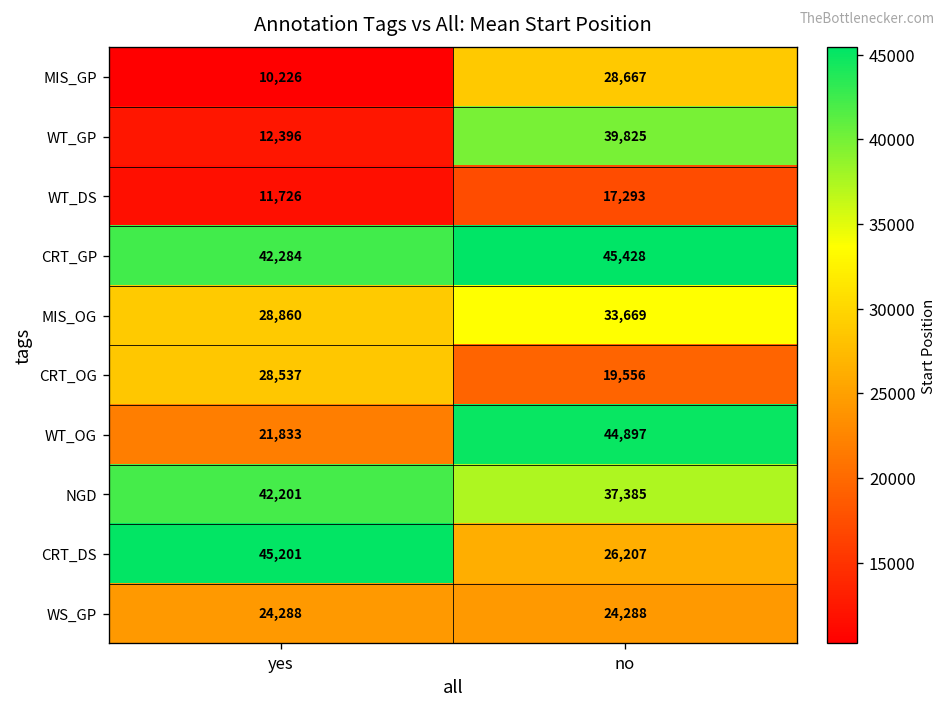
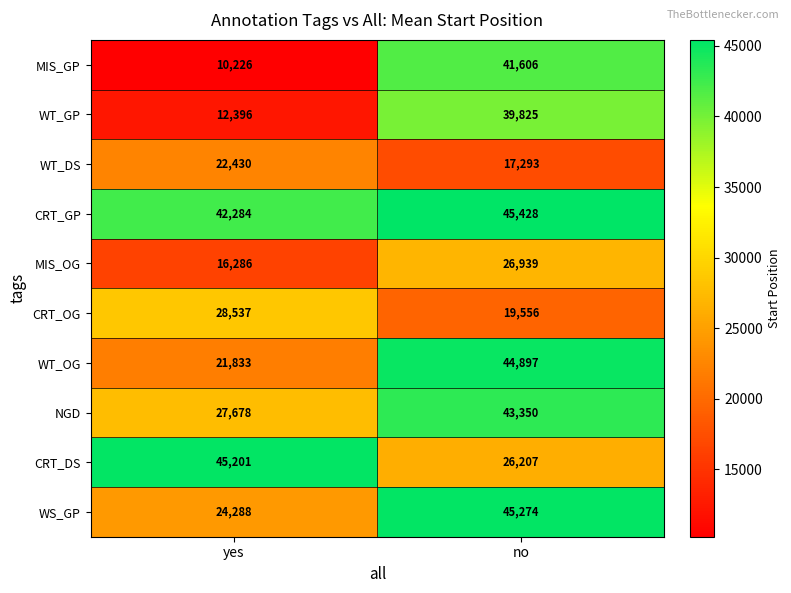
MIS_GP, no: 28,667 -> 41,606
WT_DS, yes: 11,726 -> 22,430
MIS_OG, yes: 28,860 -> 16,286
MIS_OG, no: 33,669 -> 26,939
NGD, yes: 42,201 -> 27,678
NGD, no: 37,385 -> 43,350
WS_GP, no: 24,288 -> 45,274
